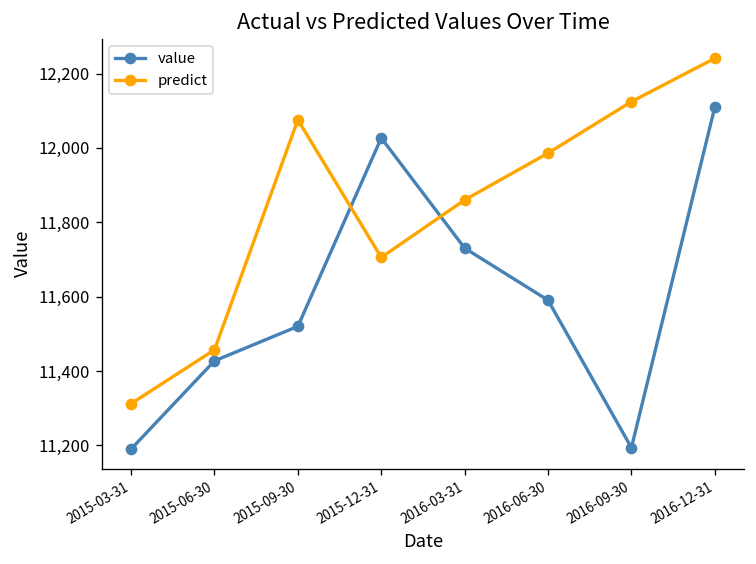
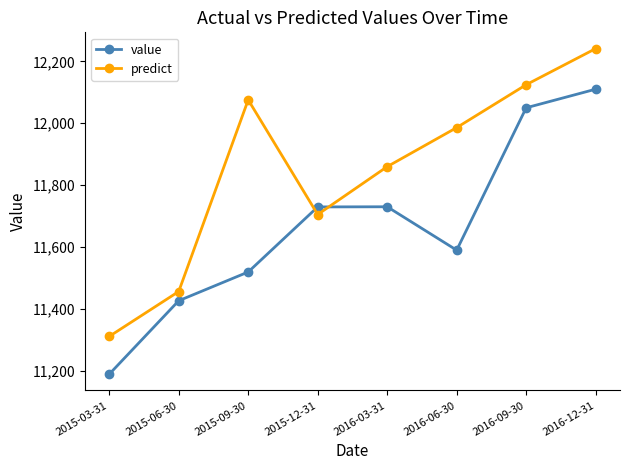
value, 2015-12-31: 12,030 -> 11,730
value, 2016-09-30: 11,190 -> 12,050
